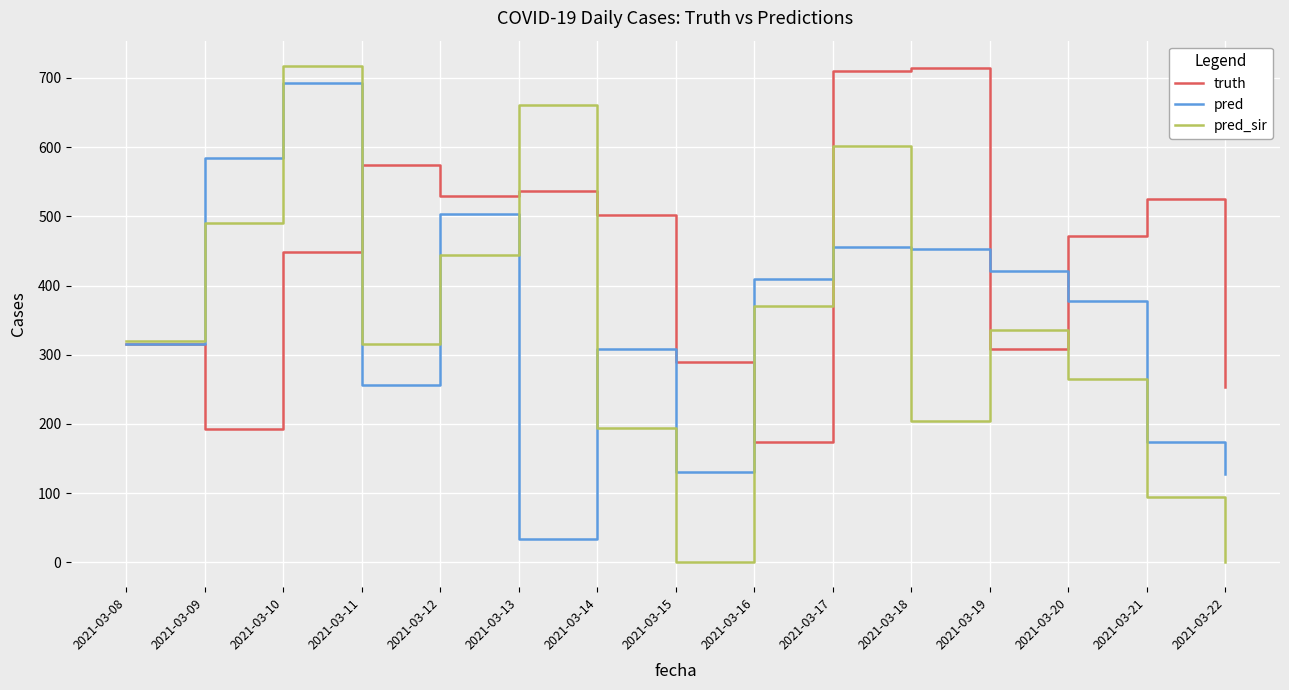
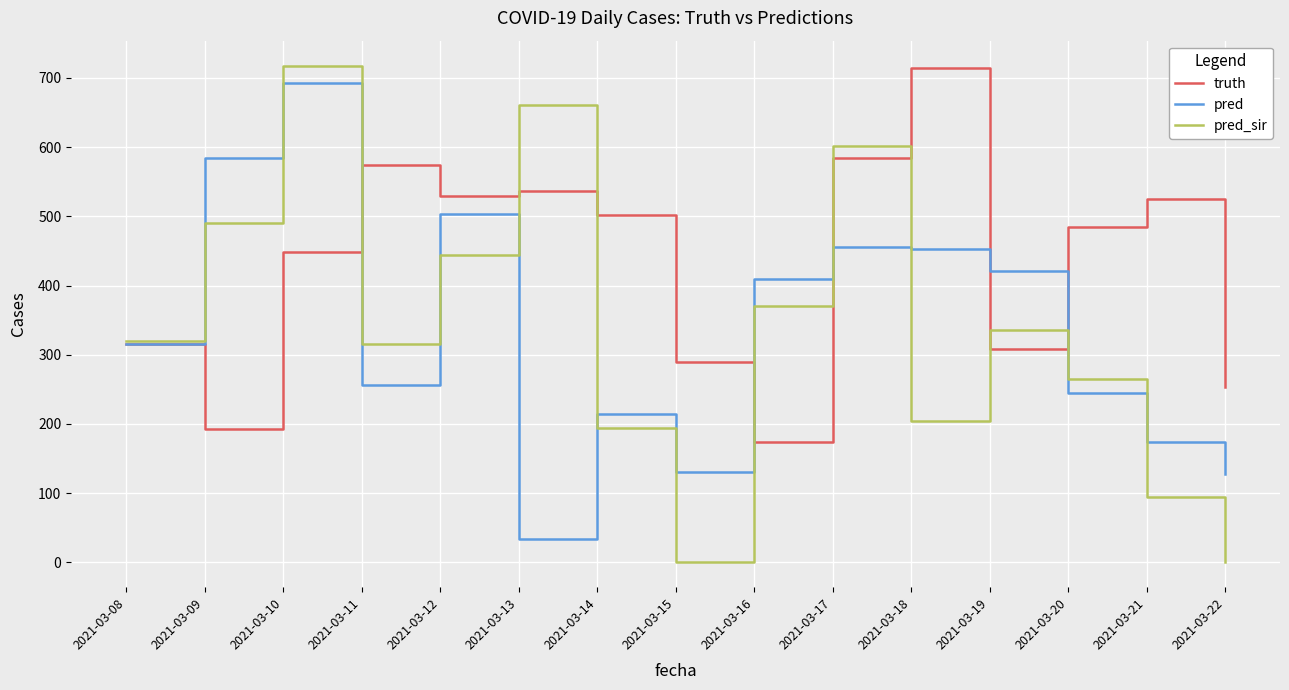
pred, 2021-03-14: 310 -> 210
truth, 2021-03-17: 710 -> 580
truth, 2021-03-20: 470 -> 480
pred, 2021-03-20: 380 -> 240
